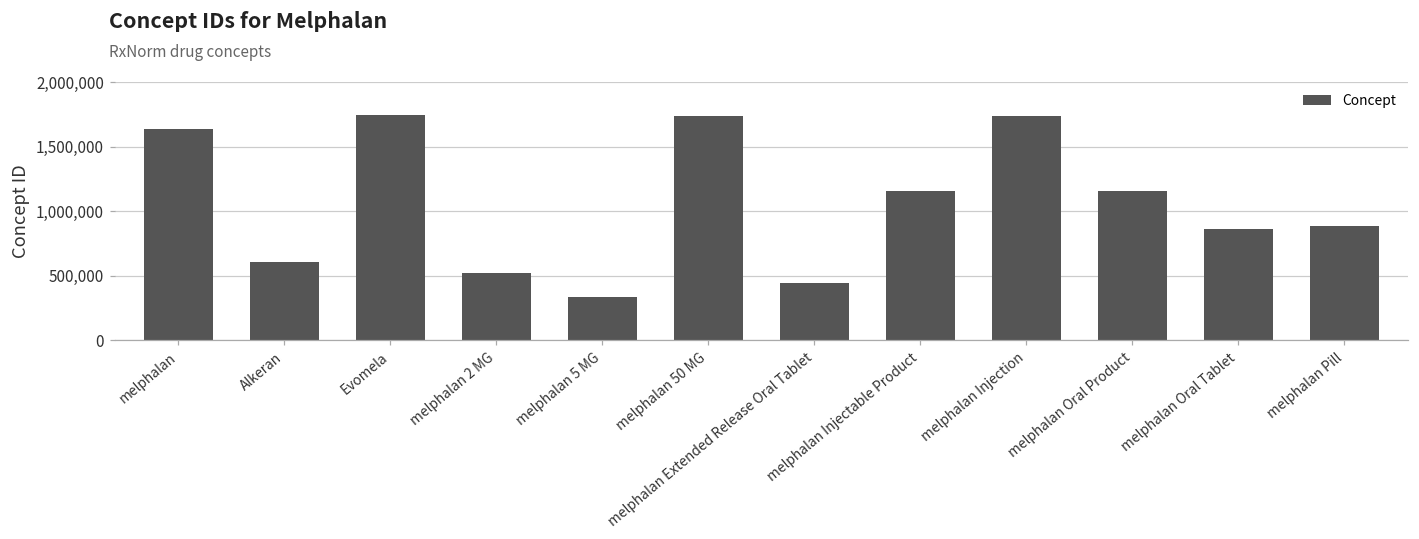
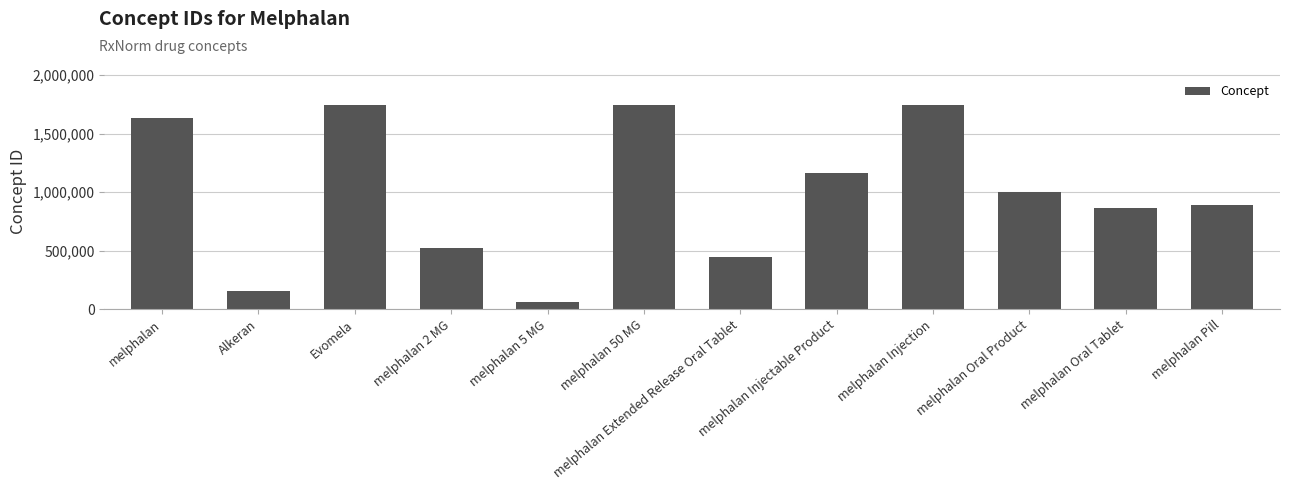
Alkeran: 610,000 -> 150,000
melphalan 5 MG: 330,000 -> 60,000
melphalan Oral Product: 1,160,000 -> 1,000,000
